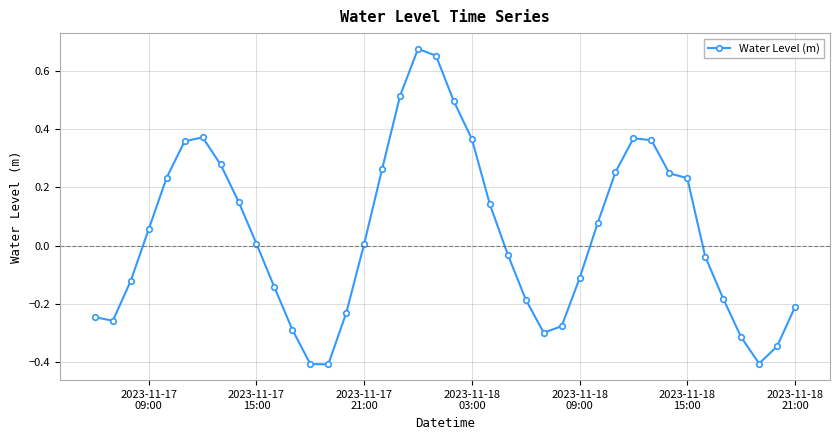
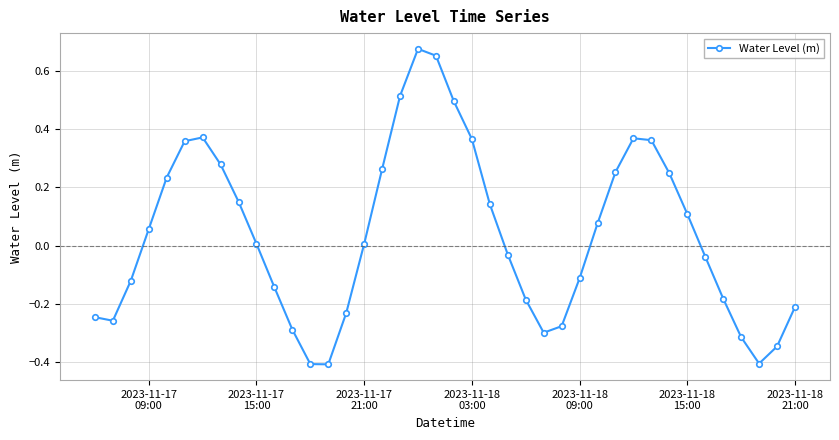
2023-11-18 15:00: 0.23 -> 0.11
